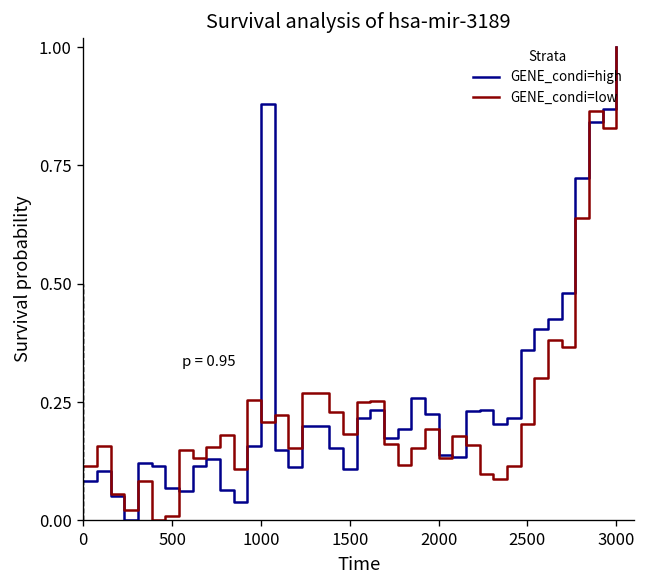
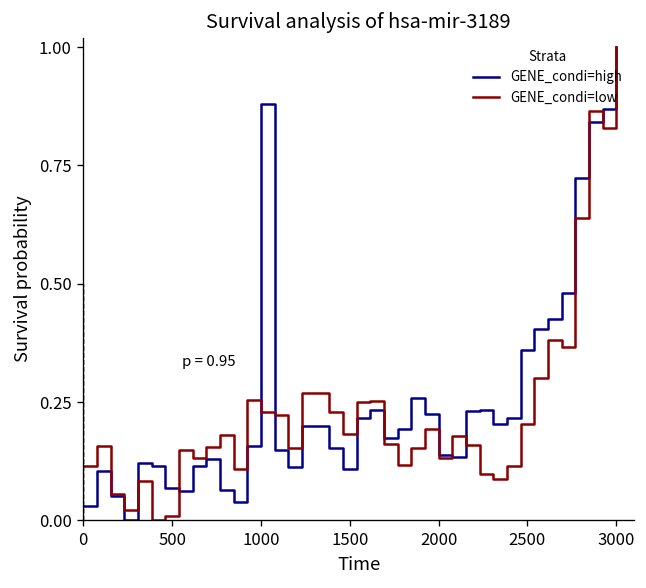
GENE_condi=high, 0: 0.08 -> 0.03
GENE_condi=low, 1000: 0.21 -> 0.23
